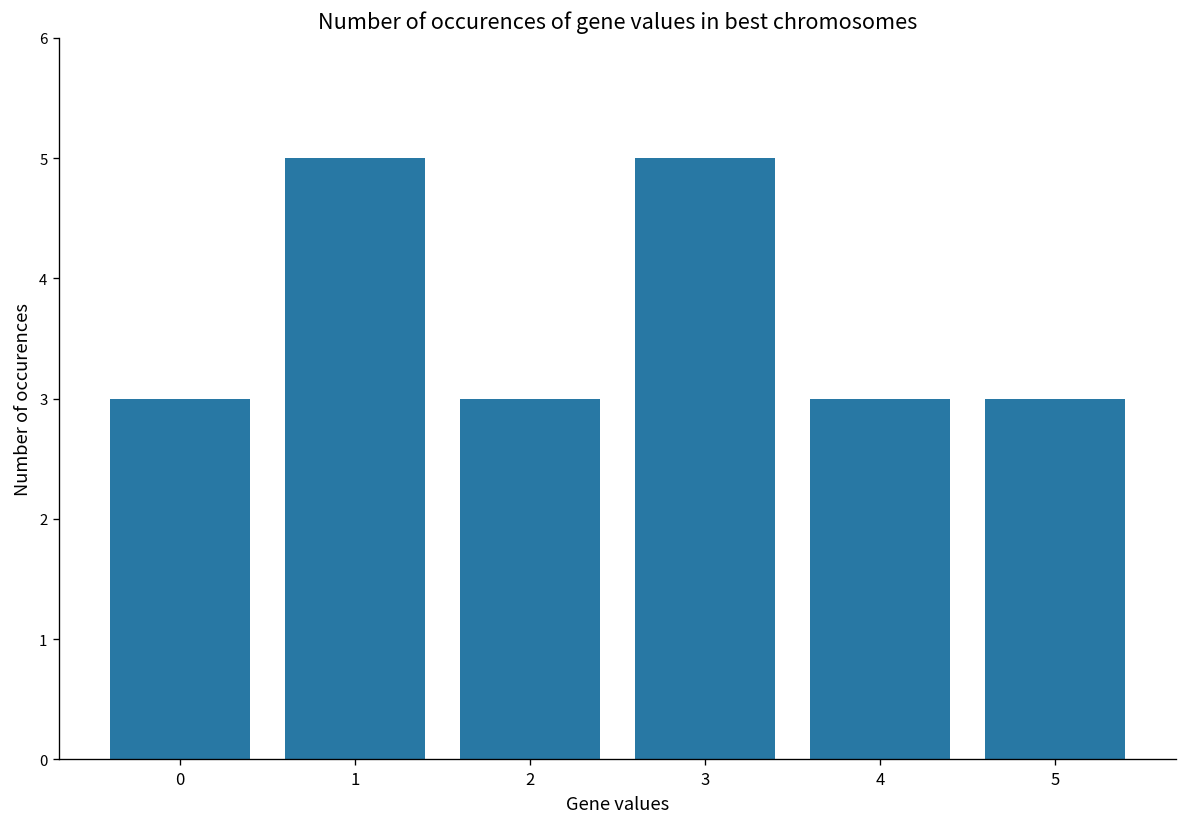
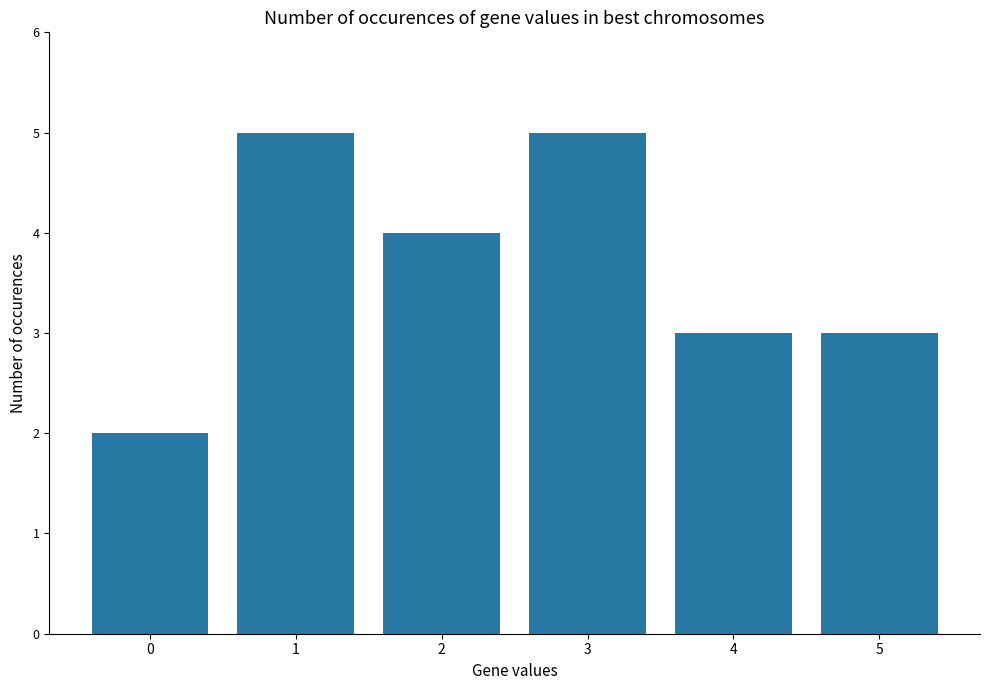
0: 3 -> 2
2: 3 -> 4
